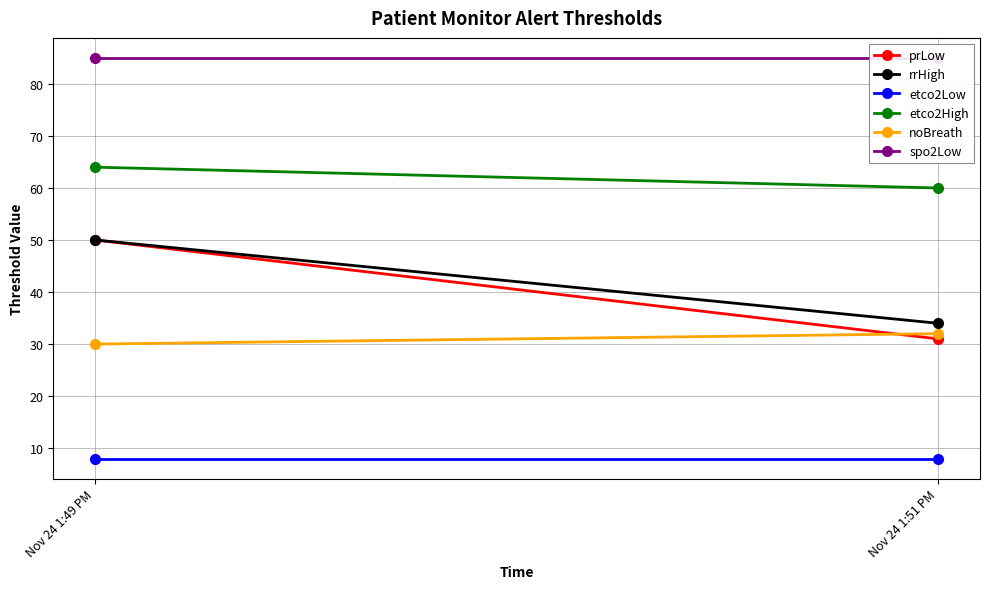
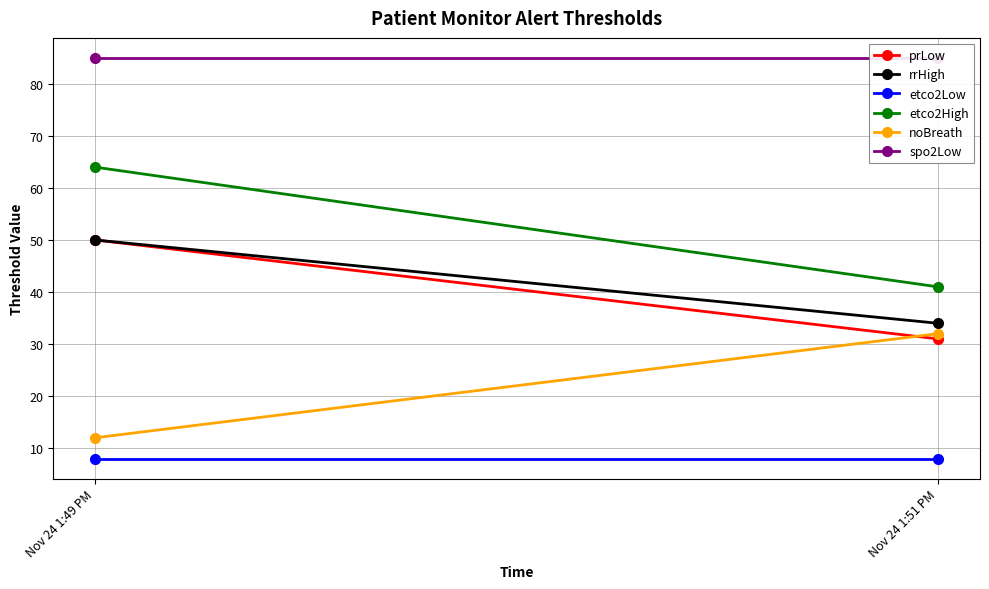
noBreath, Nov 24 1:49 PM: 30 -> 12
etco2High, Nov 24 1:51 PM: 60 -> 41
